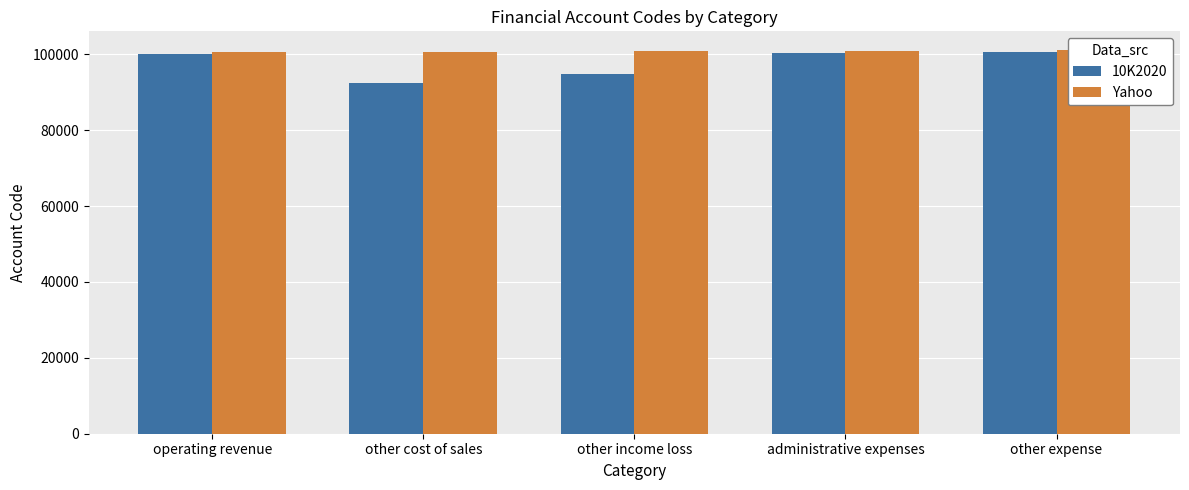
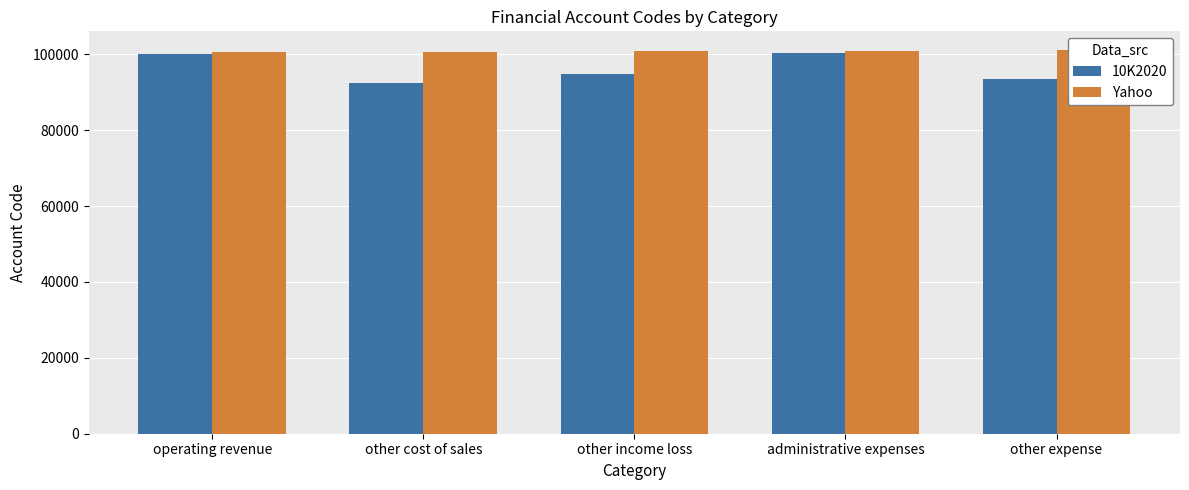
10K2020, other expense: 101000 -> 94000
